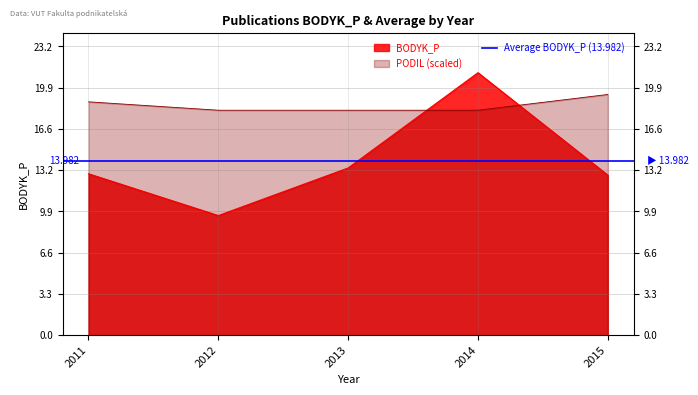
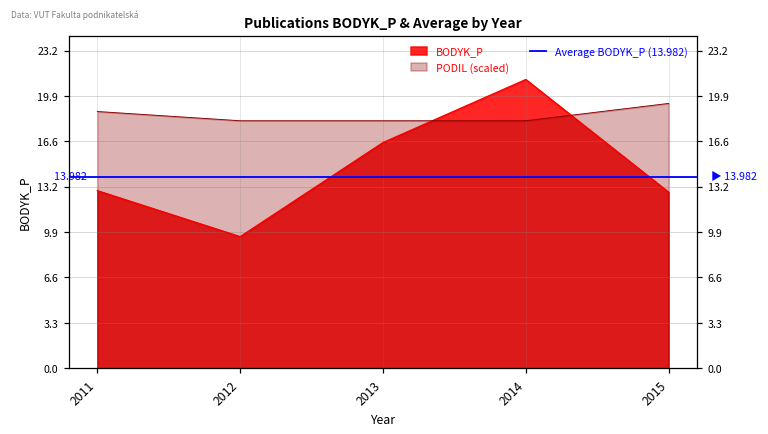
BODYK_P, 2013: 13.4 -> 16.5
